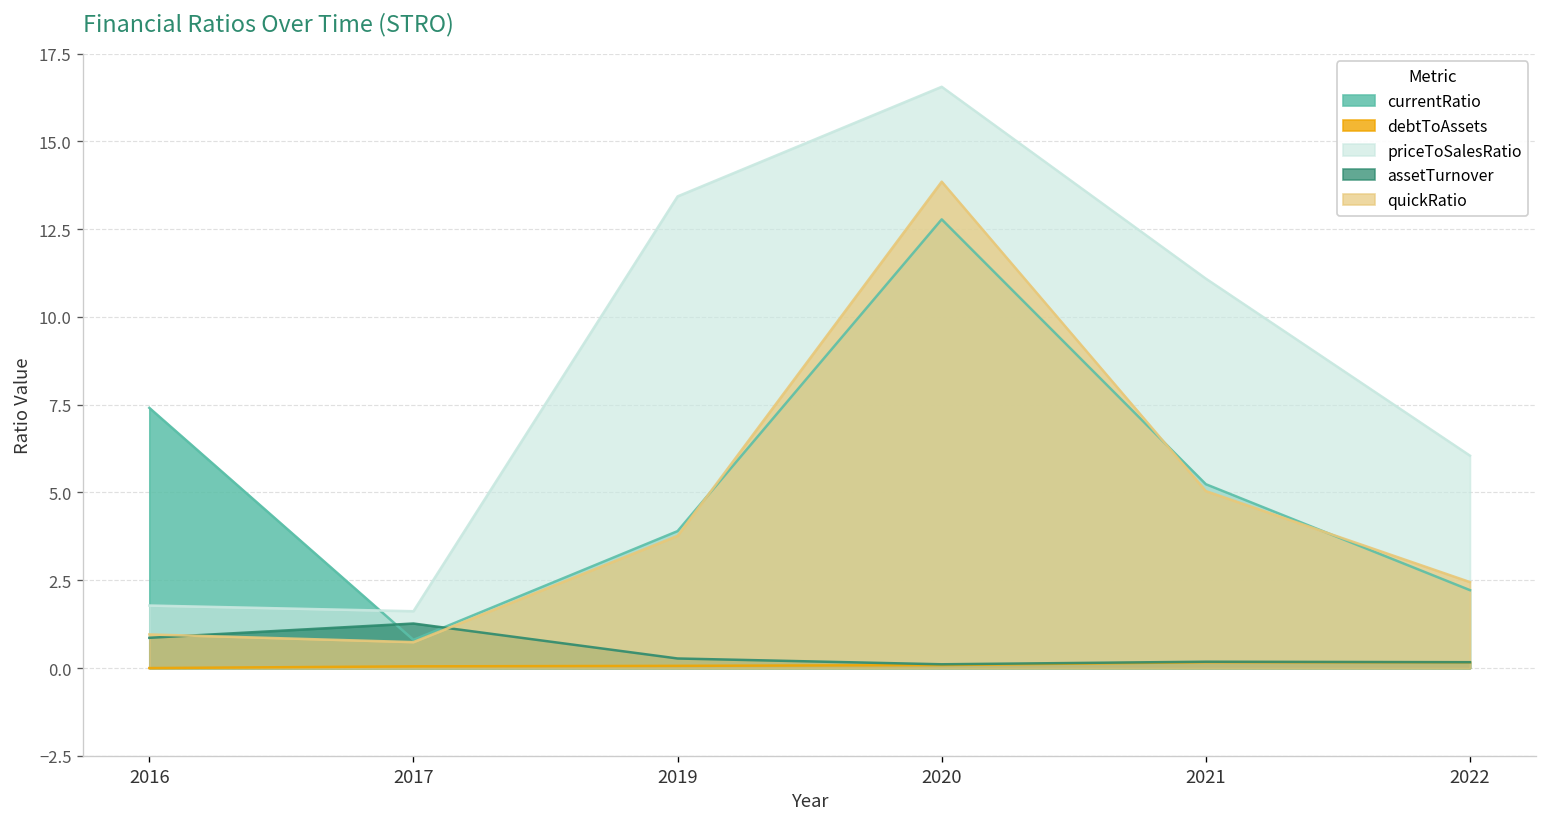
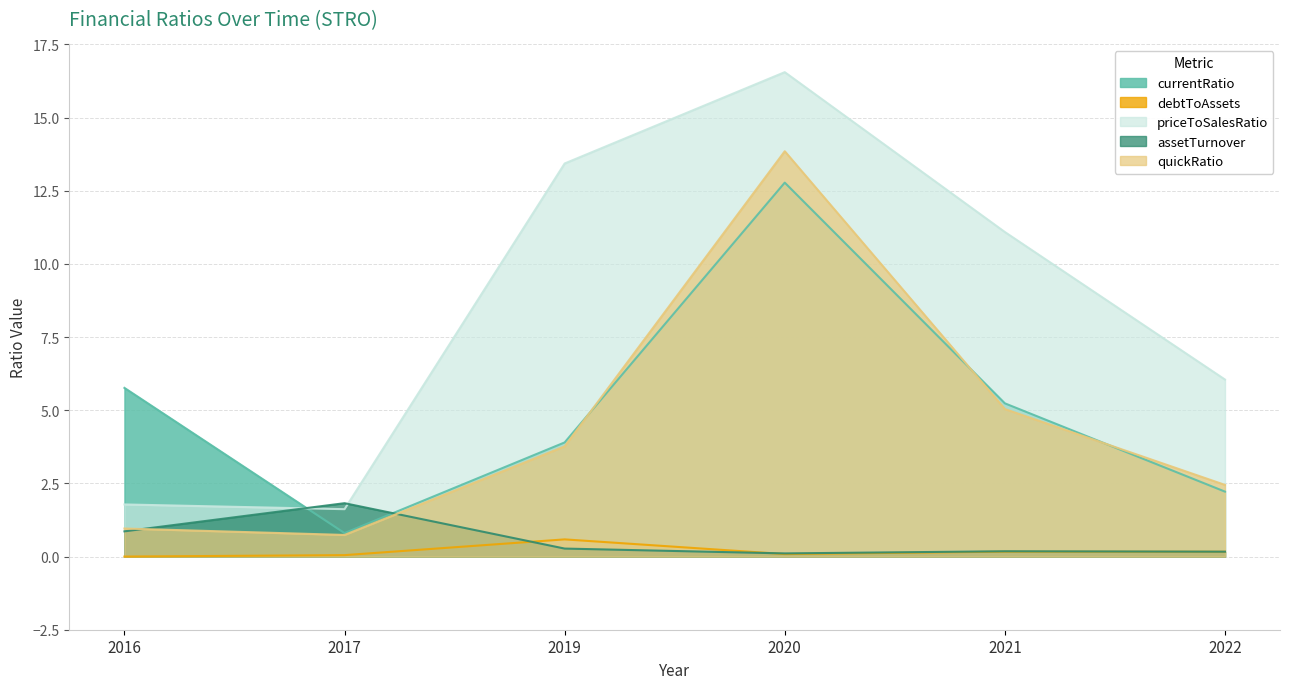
currentRatio, 2016: 7.4 -> 5.8
assetTurnover, 2017: 1.3 -> 1.8
debtToAssets, 2019: 0.1 -> 0.6
